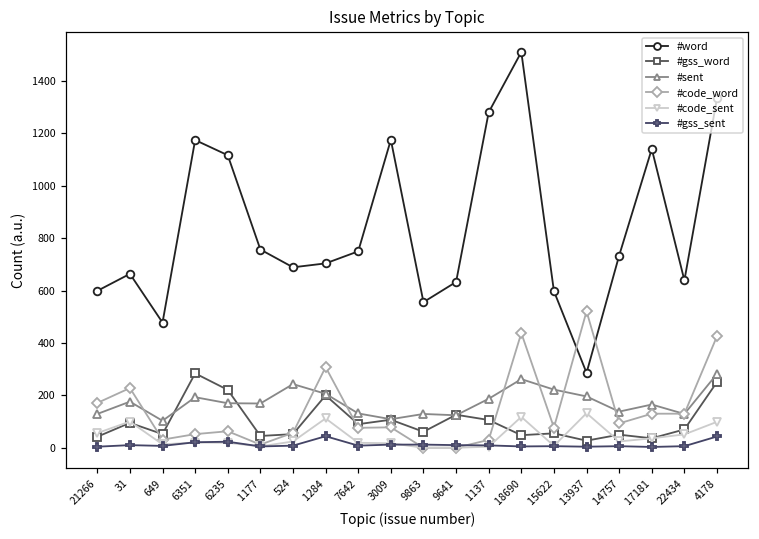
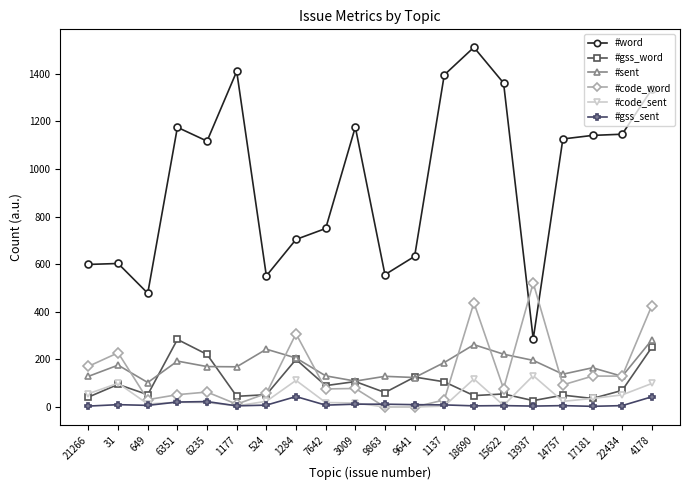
#word, 31: 660 -> 600
#word, 1177: 760 -> 1410
#word, 524: 690 -> 550
#word, 1137: 1280 -> 1400
#word, 15622: 600 -> 1360
#word, 14757: 730 -> 1130
#word, 22434: 640 -> 1150
